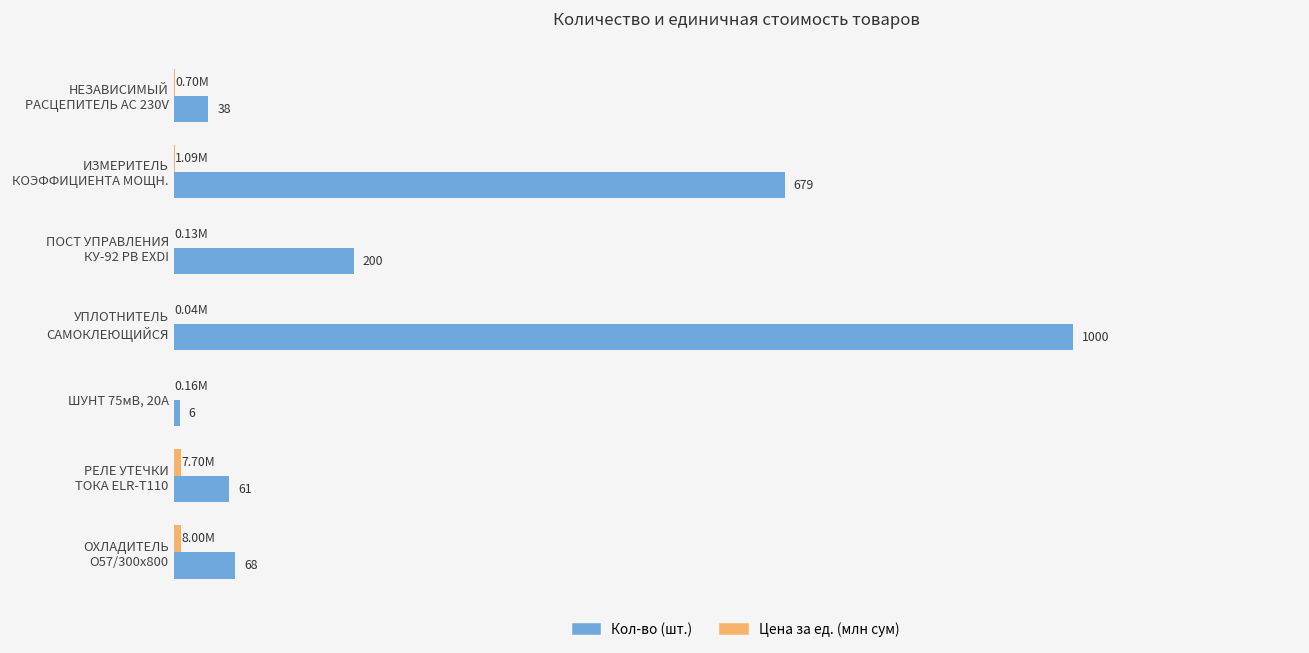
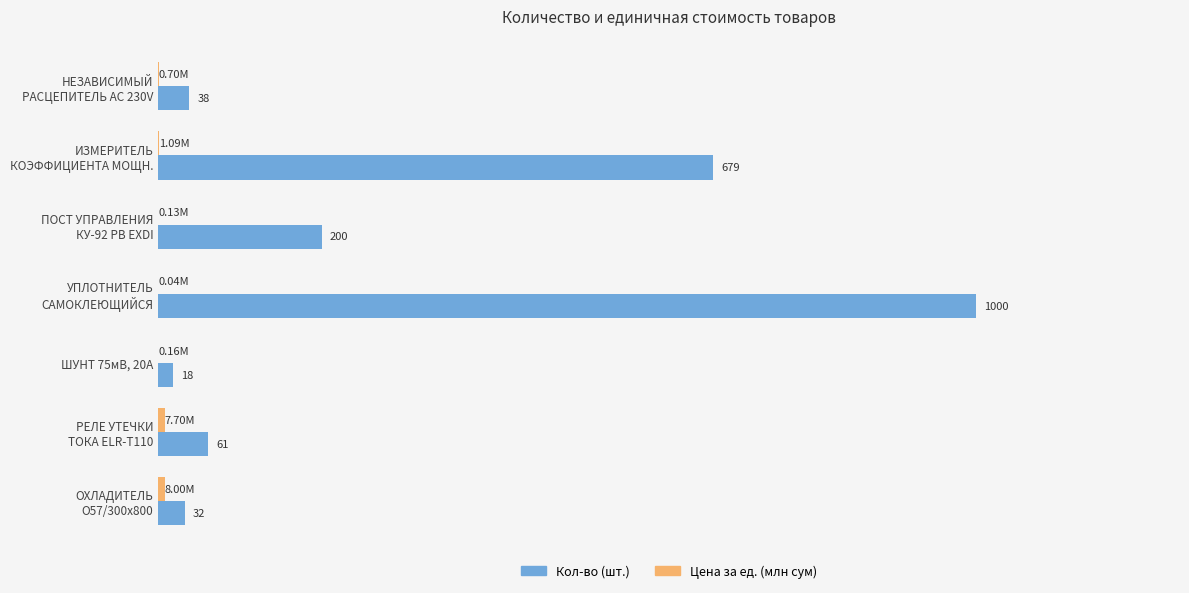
Кол-во (шт.), ШУНТ 75мВ, 20А: 6 -> 18
Кол-во (шт.), ОХЛАДИТЕЛЬ О57/300x800: 68 -> 32
